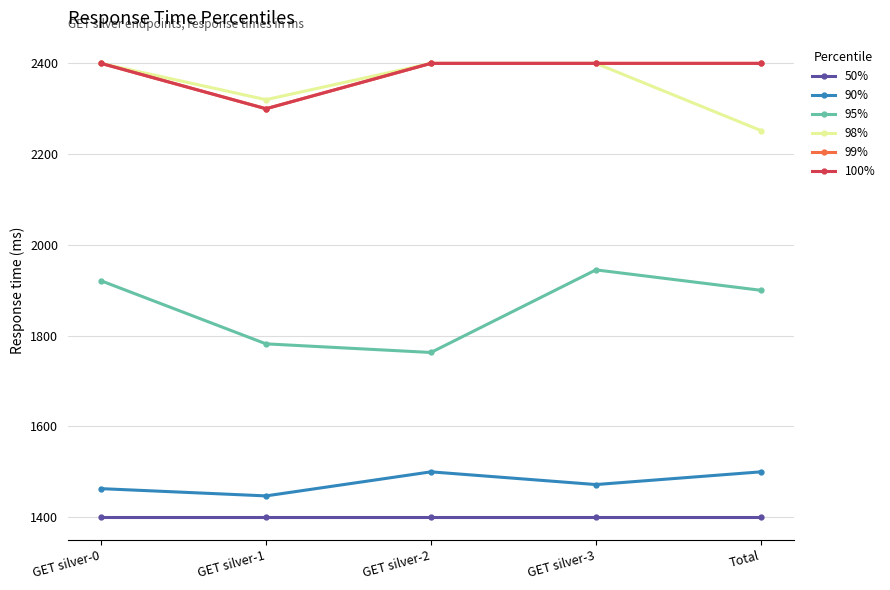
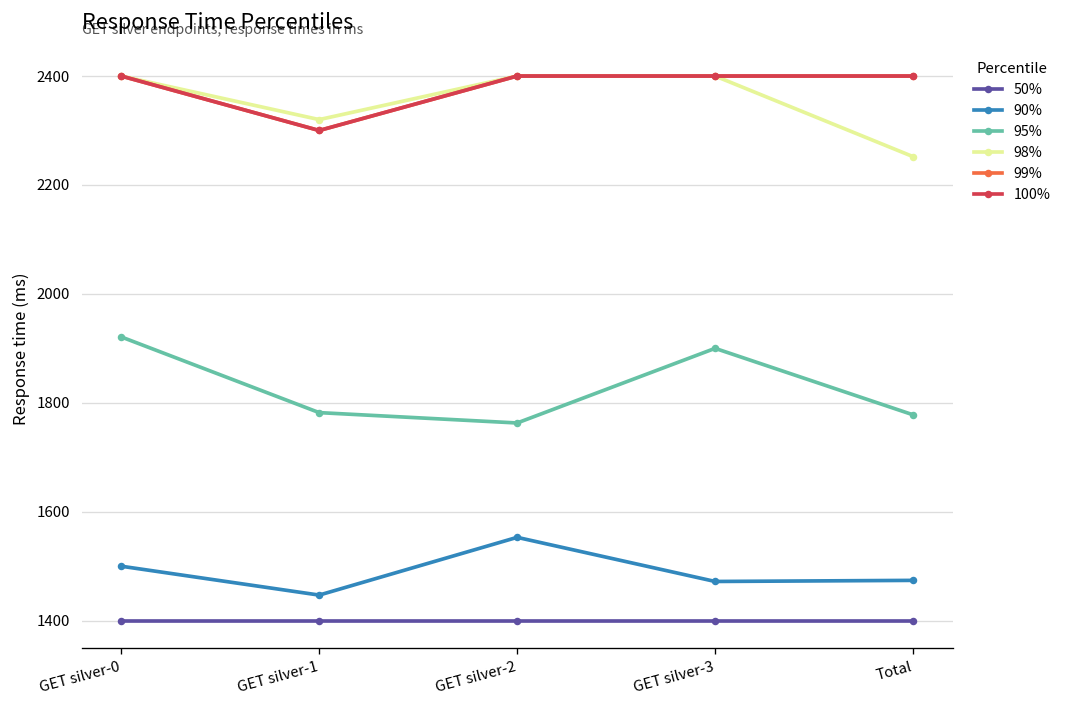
90%, GET silver-0: 1460 -> 1500
90%, GET silver-2: 1500 -> 1550
95%, GET silver-3: 1950 -> 1900
90%, Total: 1500 -> 1470
95%, Total: 1900 -> 1780
